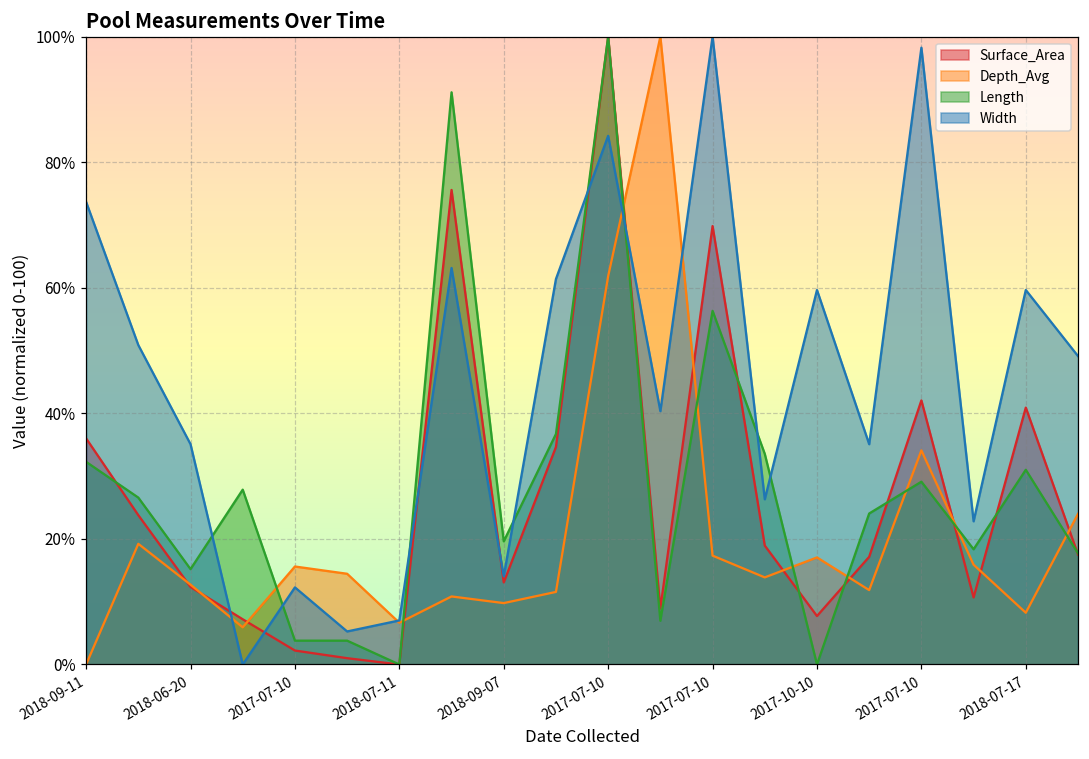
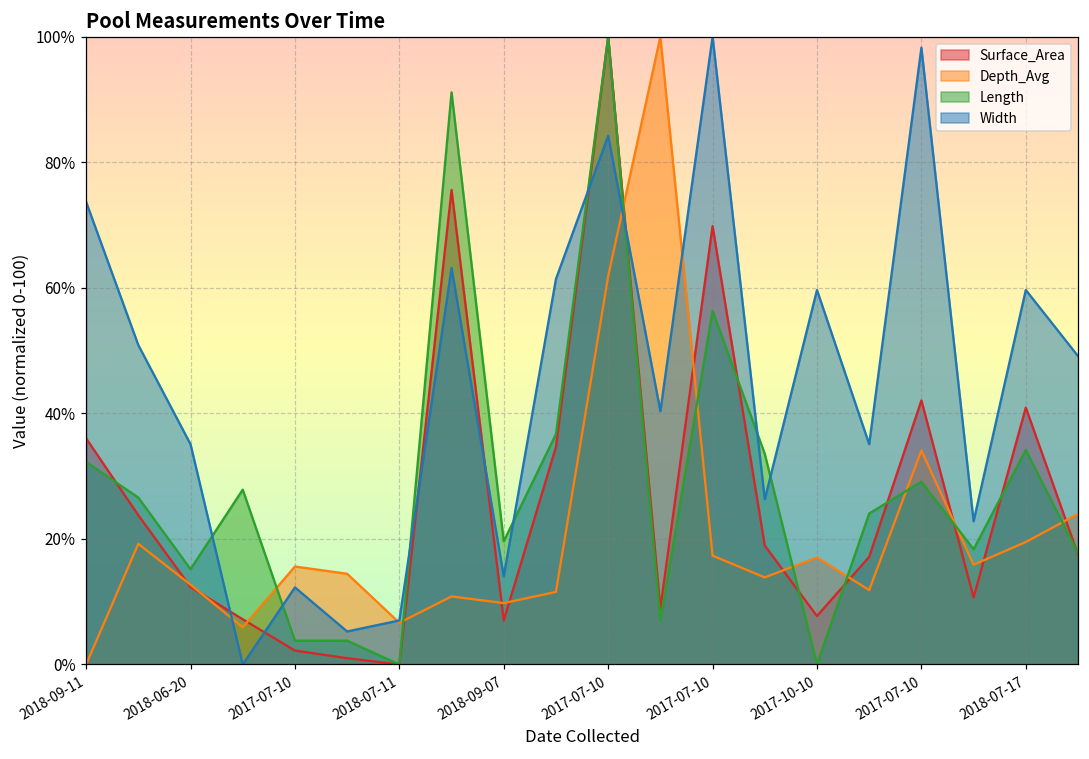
Surface_Area, 2018-09-07: 13% -> 7%
Depth_Avg, 2018-07-17: 8% -> 20%
Length, 2018-07-17: 31% -> 34%
